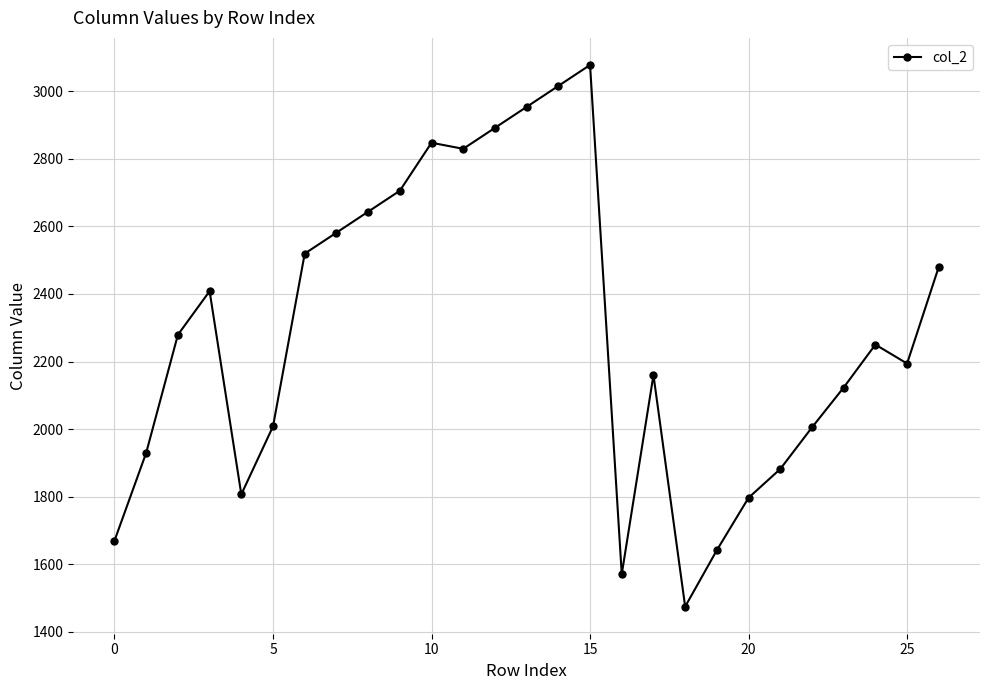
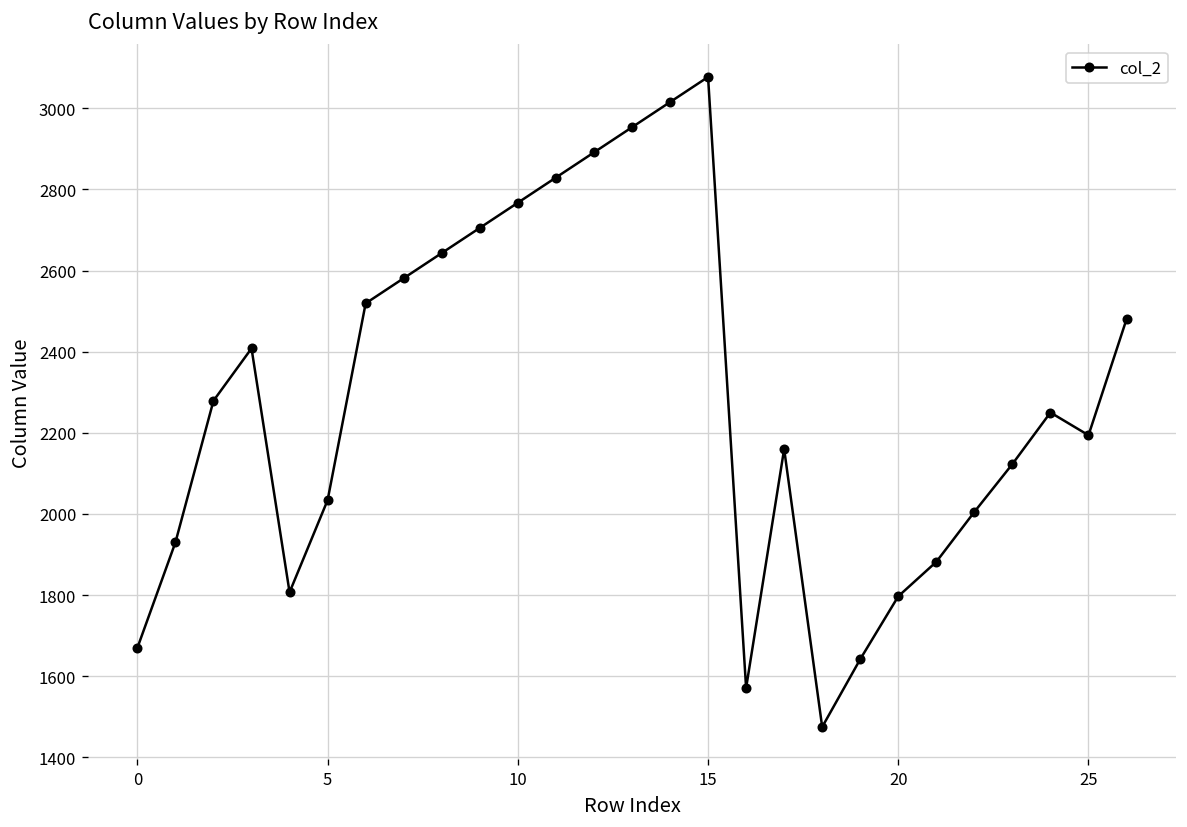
5: 2010 -> 2030
10: 2850 -> 2770
